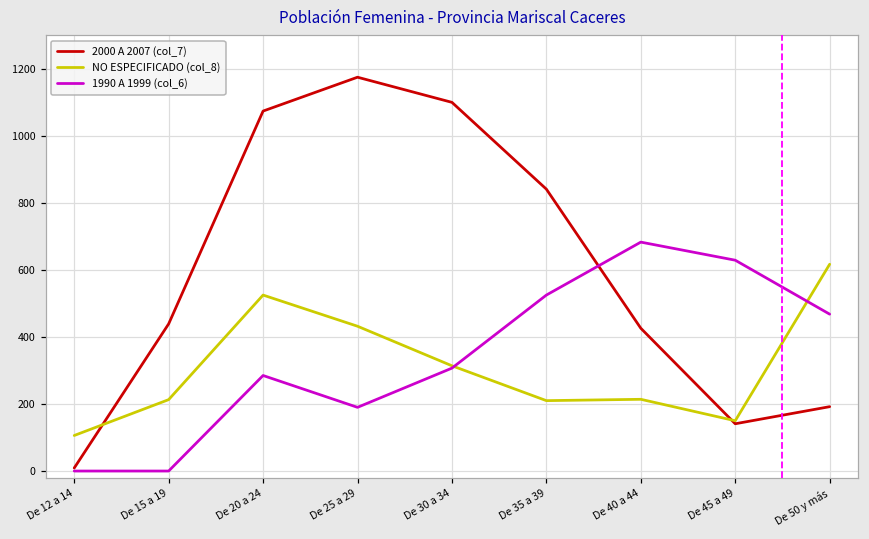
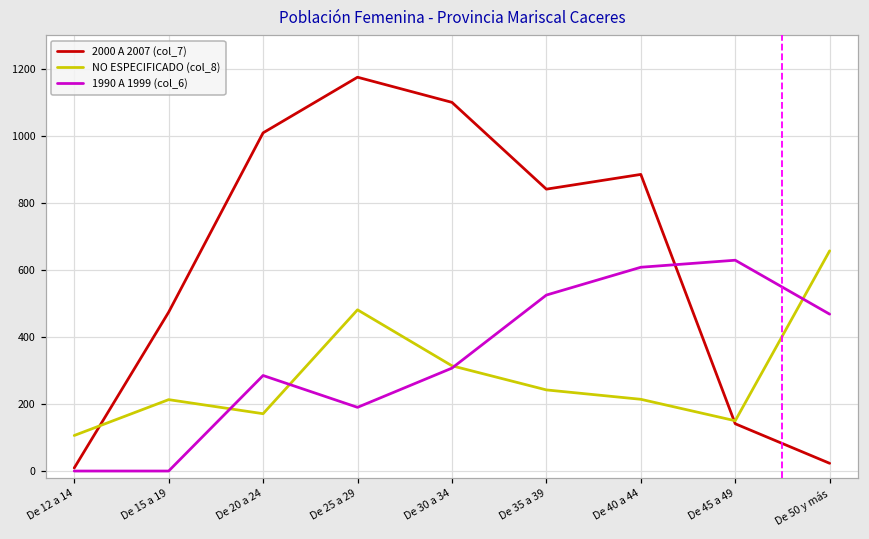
2000 A 2007 (col_7), De 15 a 19: 440 -> 470
2000 A 2007 (col_7), De 20 a 24: 1070 -> 1010
NO ESPECIFICADO (col_8), De 20 a 24: 530 -> 170
NO ESPECIFICADO (col_8), De 25 a 29: 430 -> 480
NO ESPECIFICADO (col_8), De 35 a 39: 210 -> 240
2000 A 2007 (col_7), De 40 a 44: 430 -> 890
1990 A 1999 (col_6), De 40 a 44: 680 -> 610
2000 A 2007 (col_7), De 50 y más: 190 -> 20
NO ESPECIFICADO (col_8), De 50 y más: 620 -> 660
